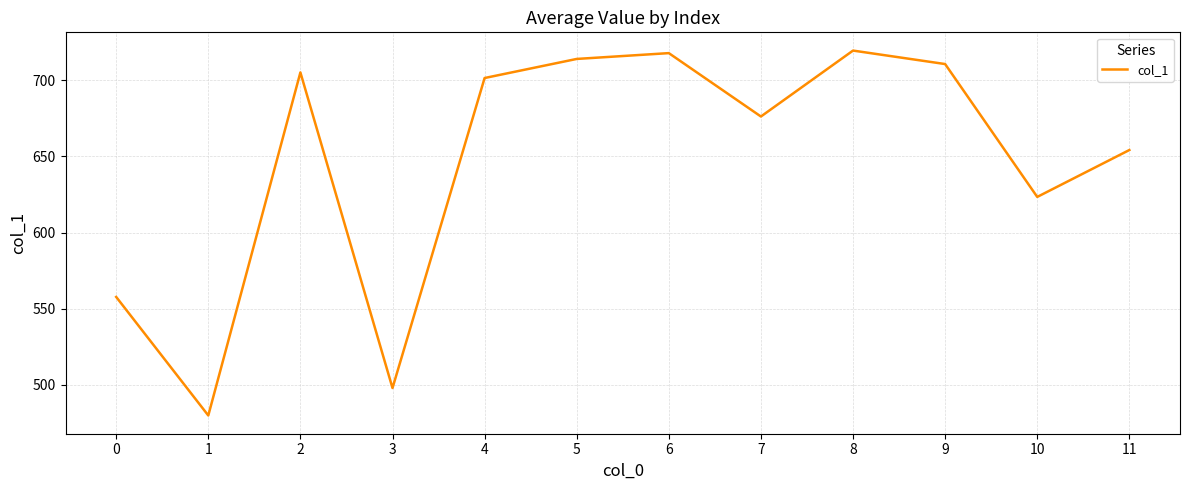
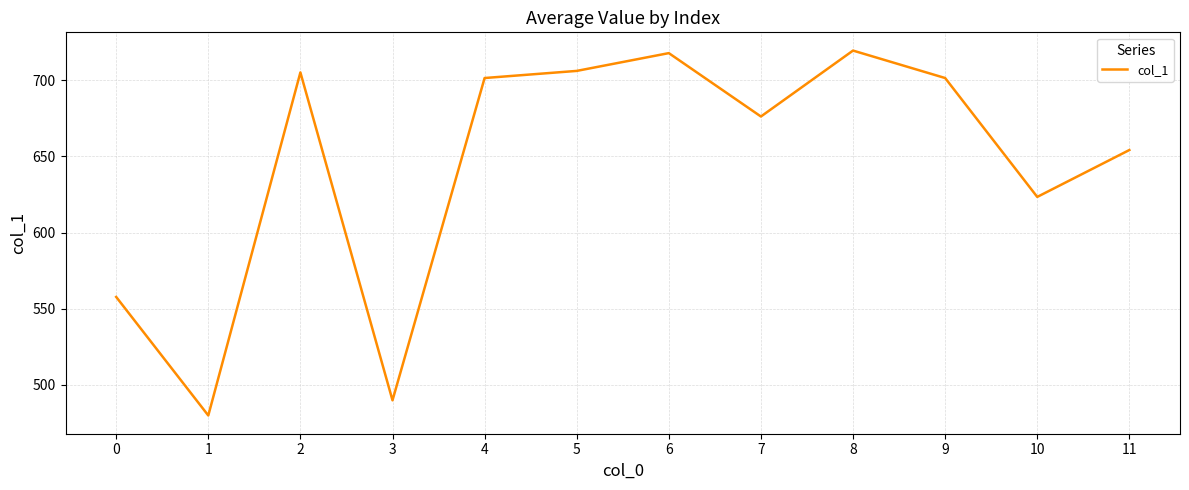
3: 498 -> 490
5: 714 -> 706
9: 710 -> 701
